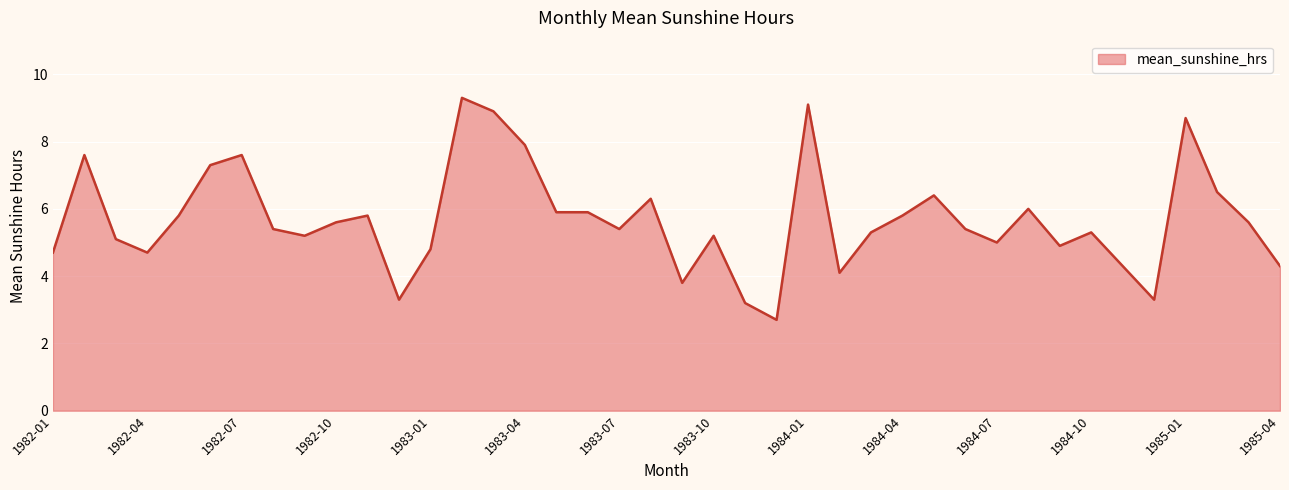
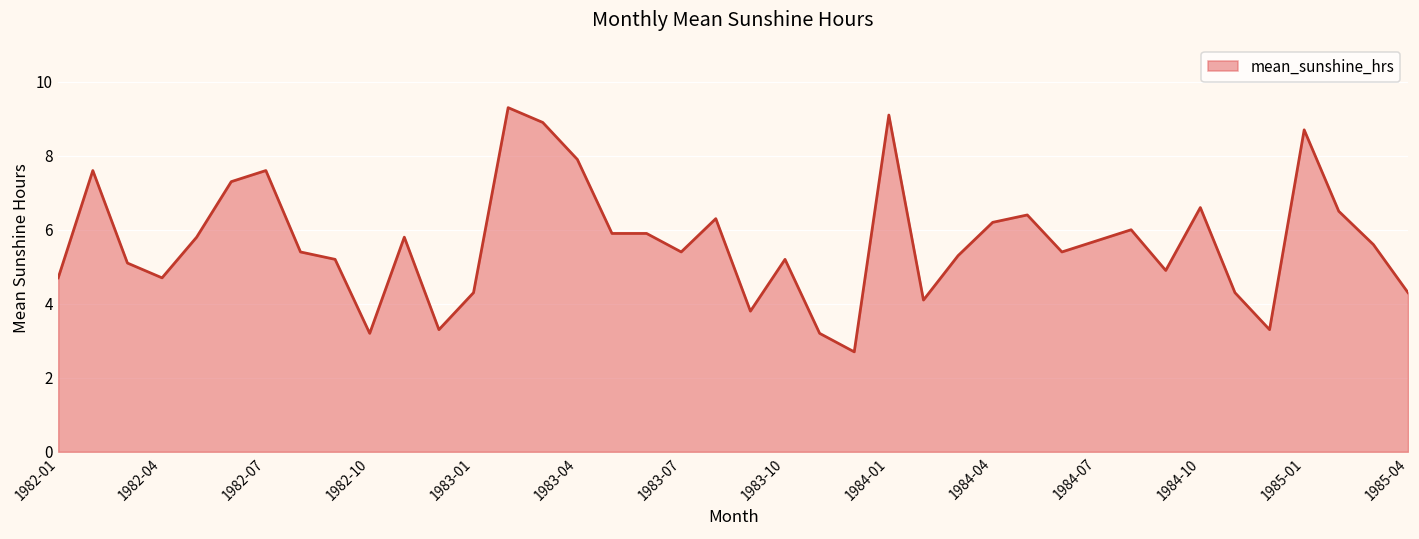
1982-10: 5.6 -> 3.2
1983-01: 4.8 -> 4.3
1984-04: 5.8 -> 6.2
1984-07: 5.0 -> 5.7
1984-10: 5.3 -> 6.6
